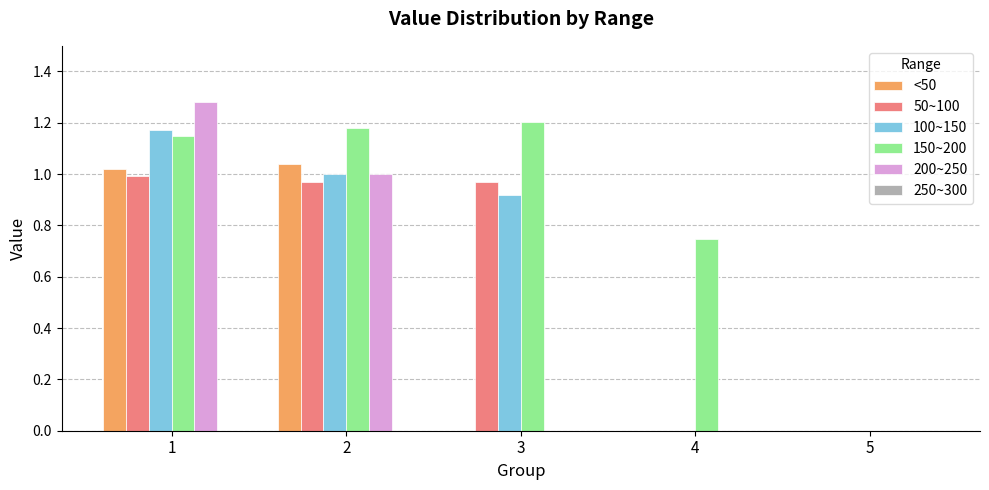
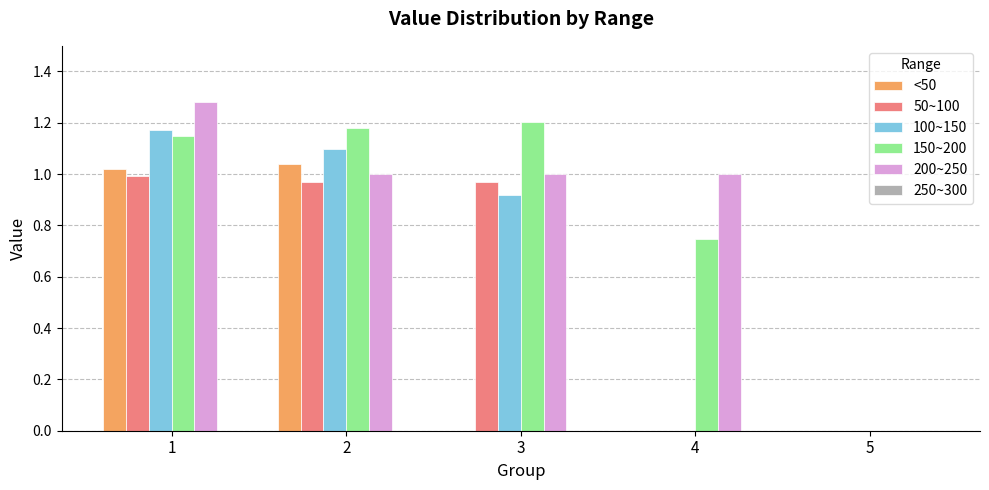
100~150, 2: 1.00 -> 1.10
200~250, 3: 0 -> 1
200~250, 4: 0 -> 1
